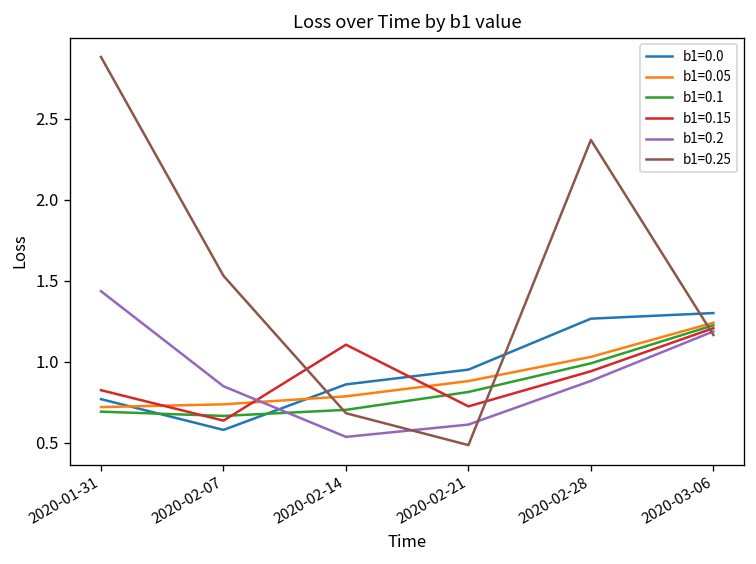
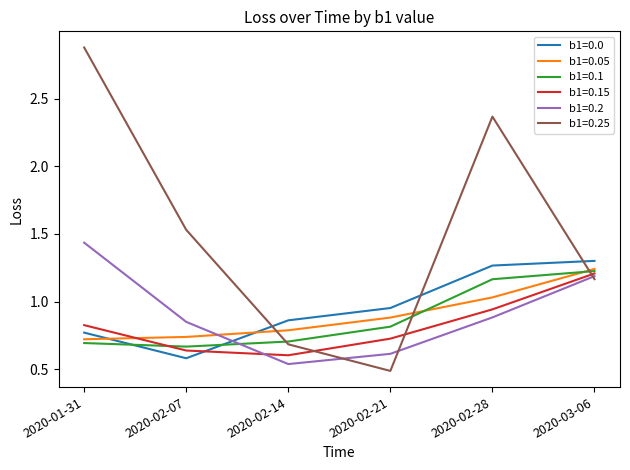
b1=0.15, 2020-02-14: 1.11 -> 0.60
b1=0.1, 2020-02-28: 0.99 -> 1.17
